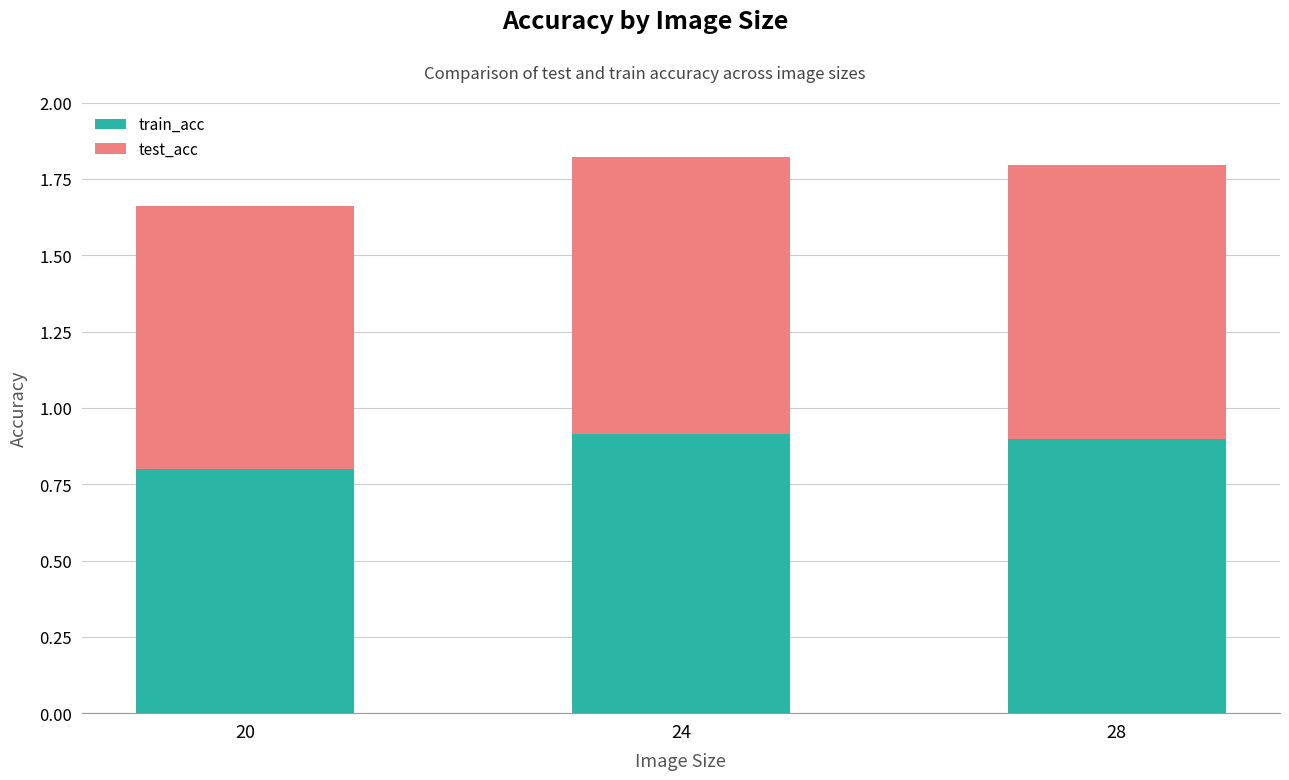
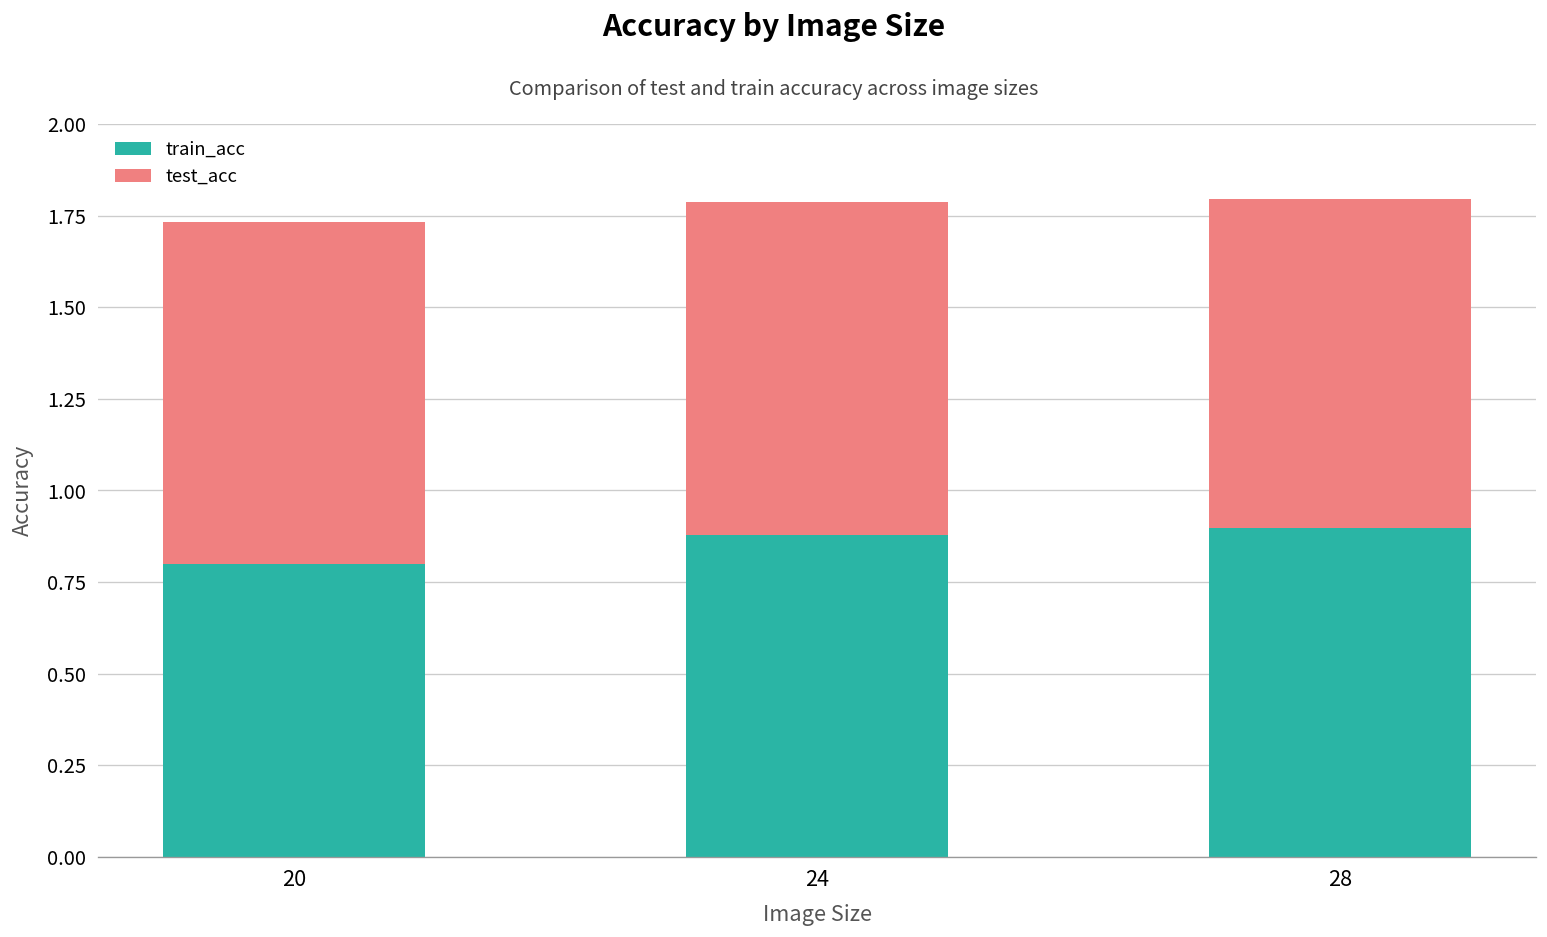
test_acc, 20: 0.86 -> 0.93
train_acc, 24: 0.92 -> 0.88
